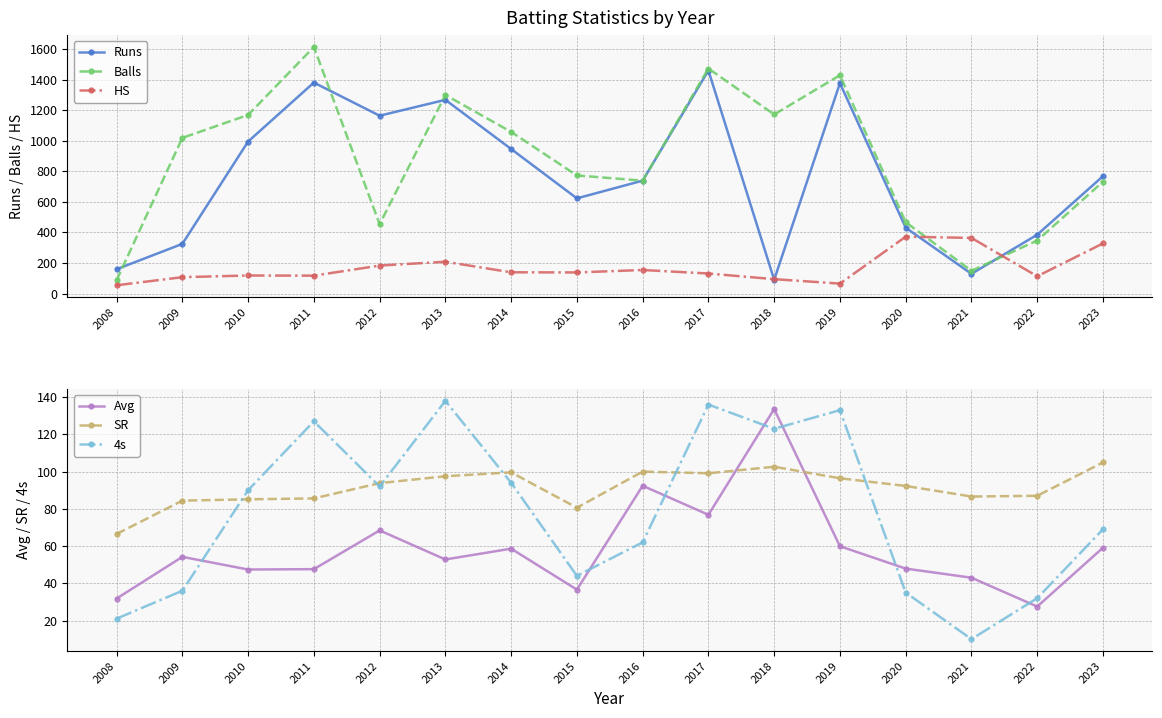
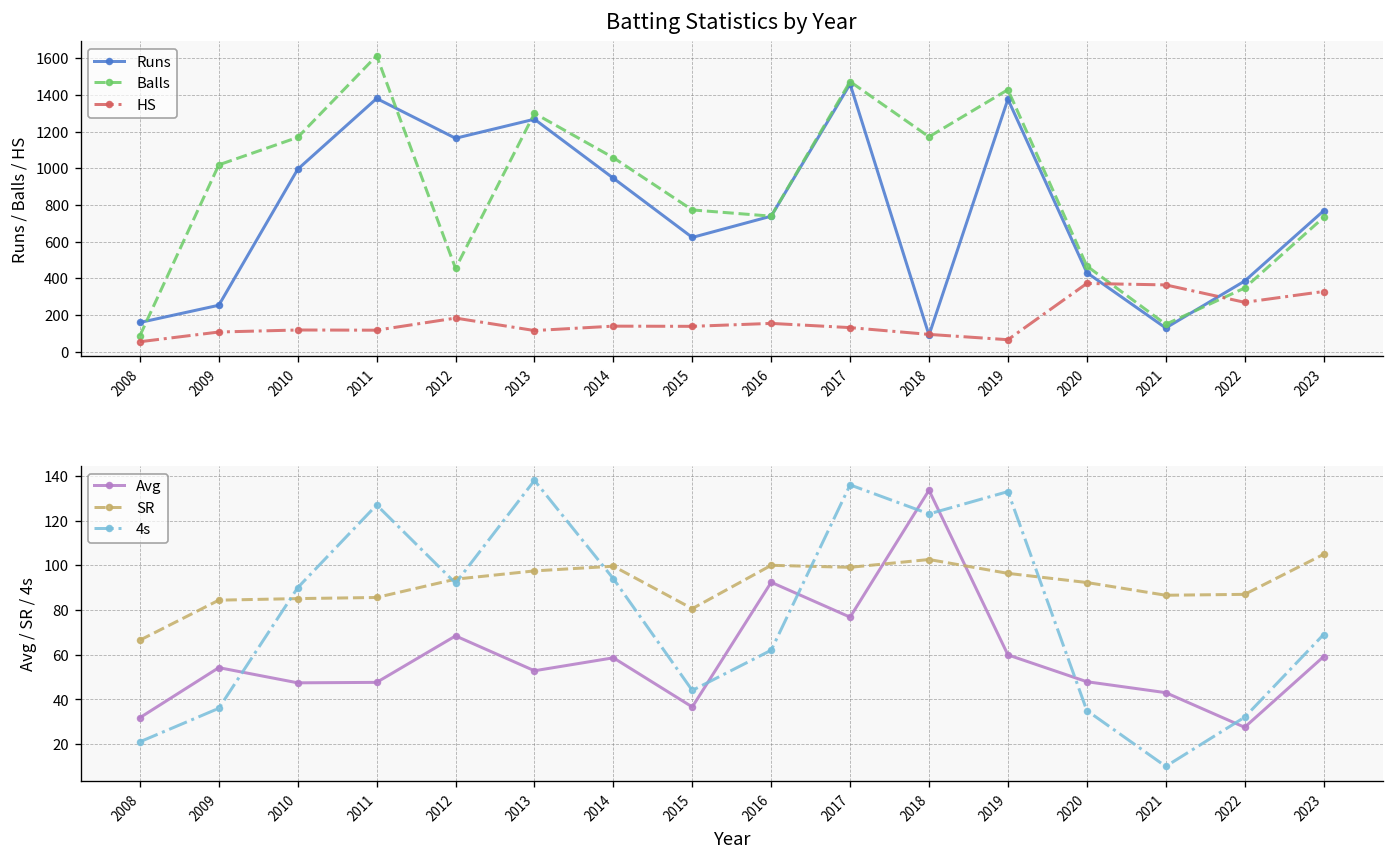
Batting Statistics by Year, Runs, 2009: 330 -> 250
Batting Statistics by Year, HS, 2013: 210 -> 120
Batting Statistics by Year, HS, 2022: 110 -> 270
